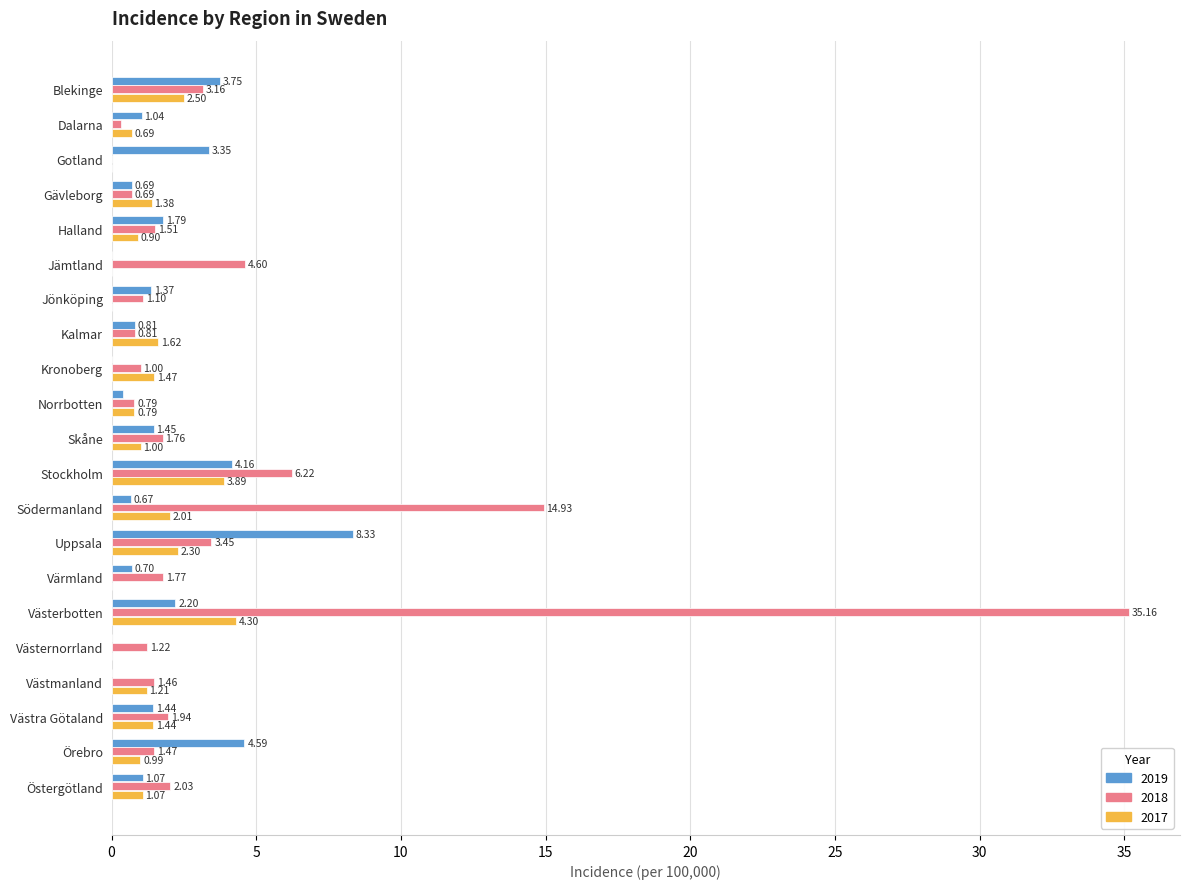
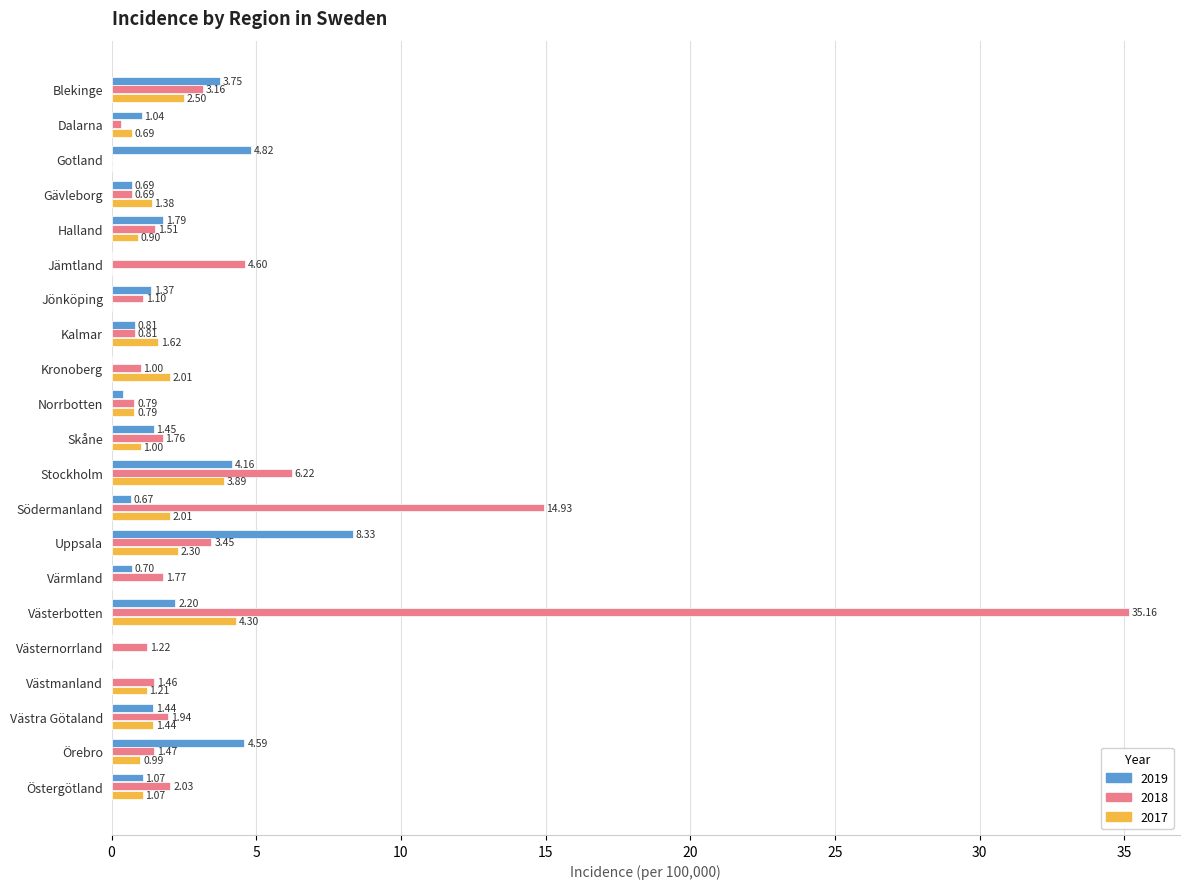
2019, Gotland: 3.35 -> 4.82
2017, Kronoberg: 1.47 -> 2.01
